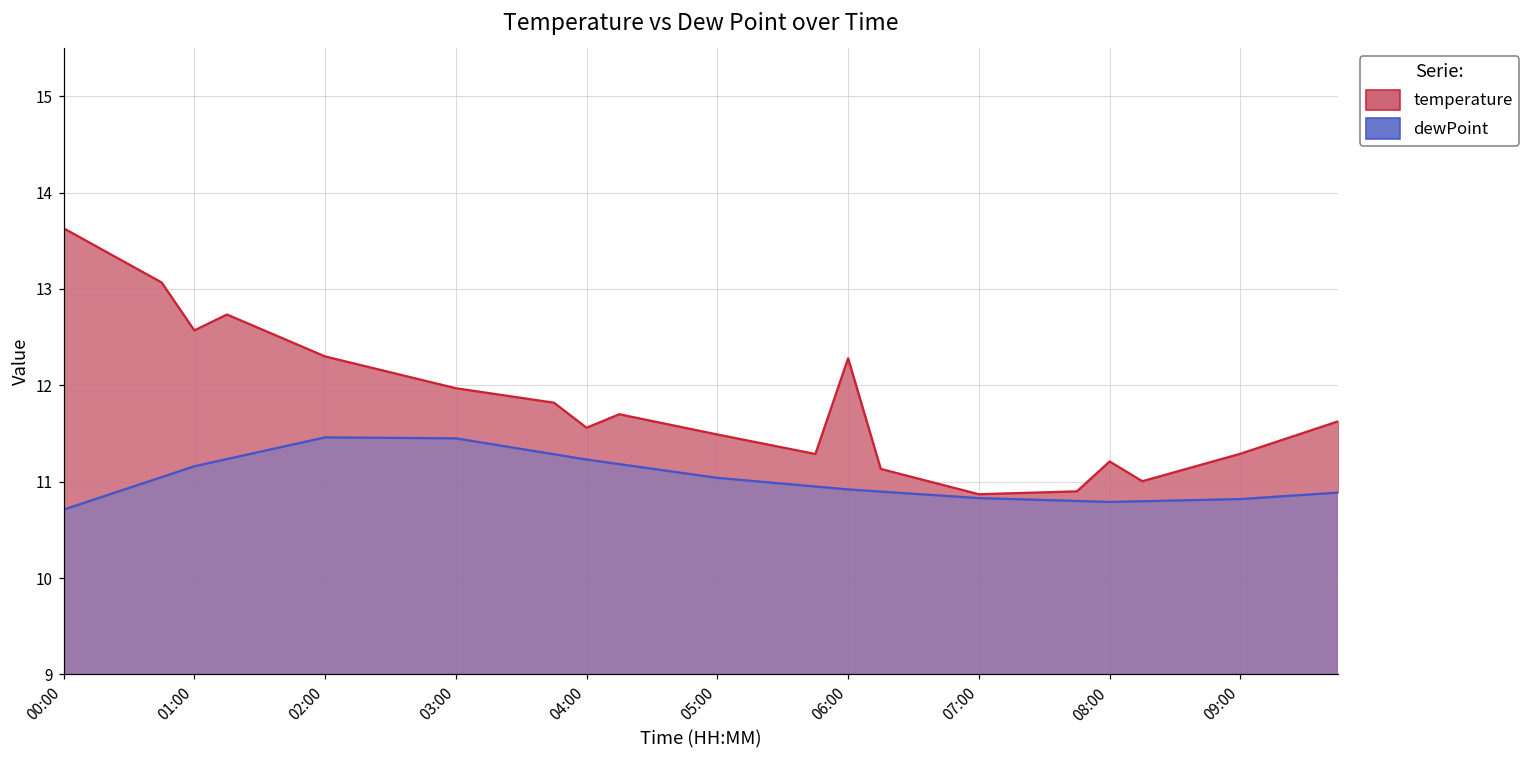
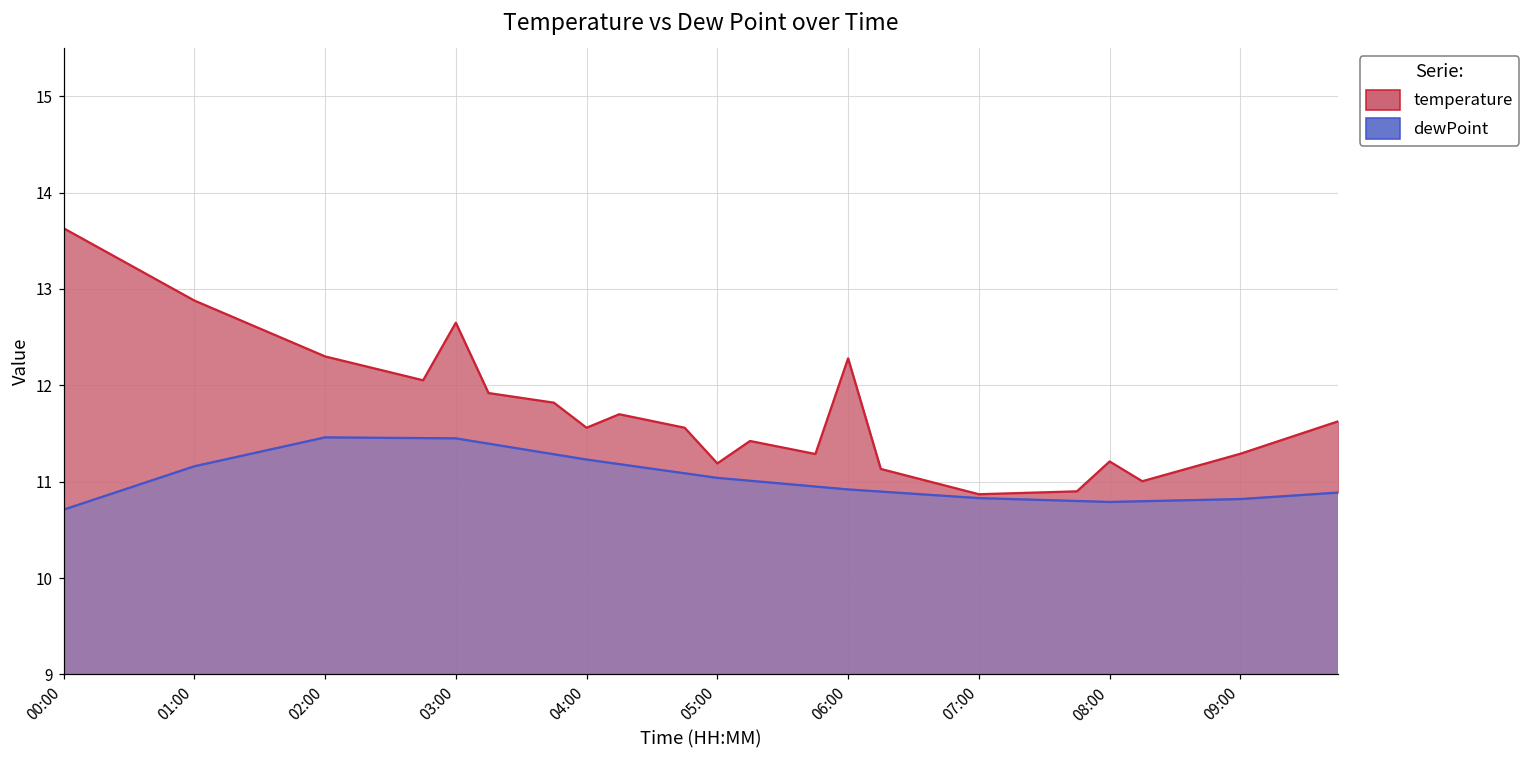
temperature, 01:00: 12.6 -> 12.9
temperature, 03:00: 12.0 -> 12.7
temperature, 05:00: 11.5 -> 11.2
